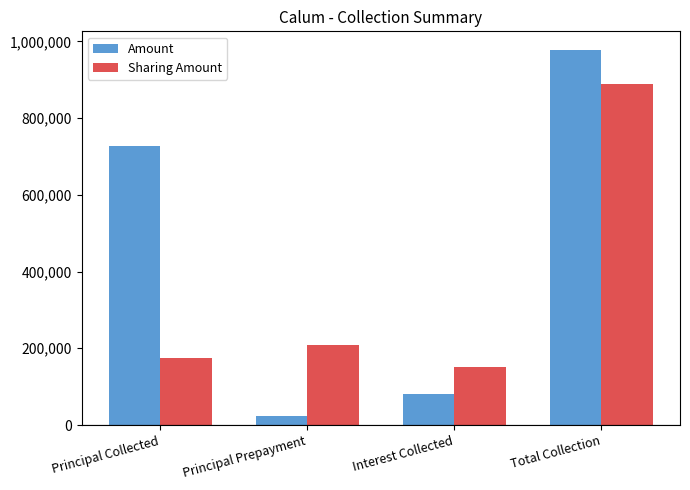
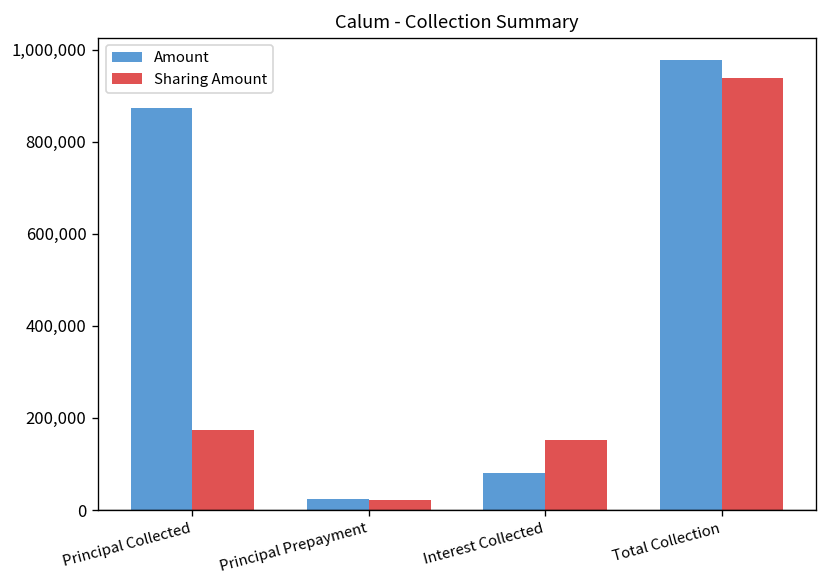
Amount, Principal Collected: 730,000 -> 870,000
Sharing Amount, Principal Prepayment: 210,000 -> 20,000
Sharing Amount, Total Collection: 890,000 -> 940,000
